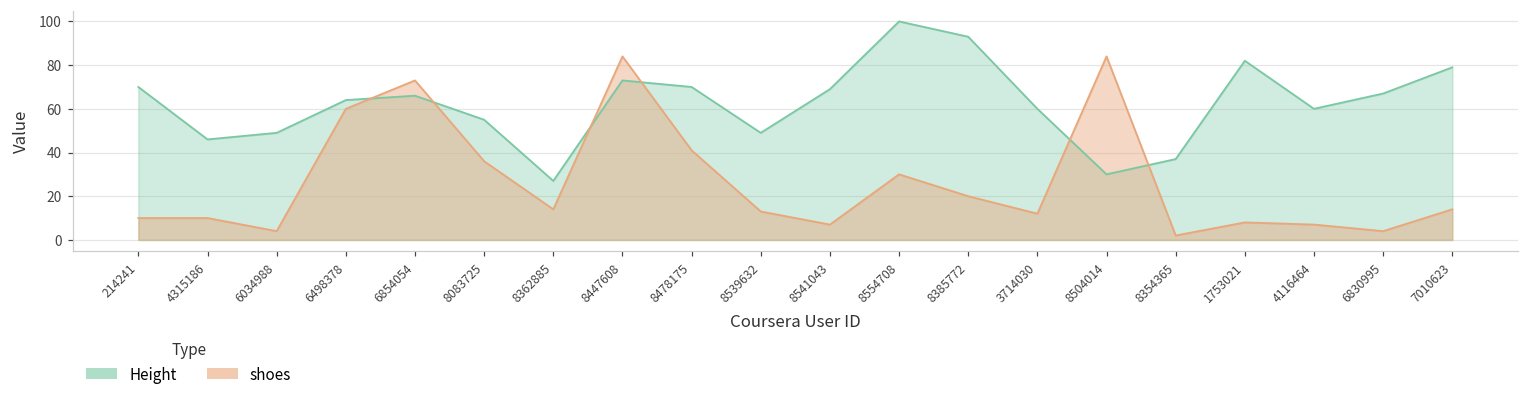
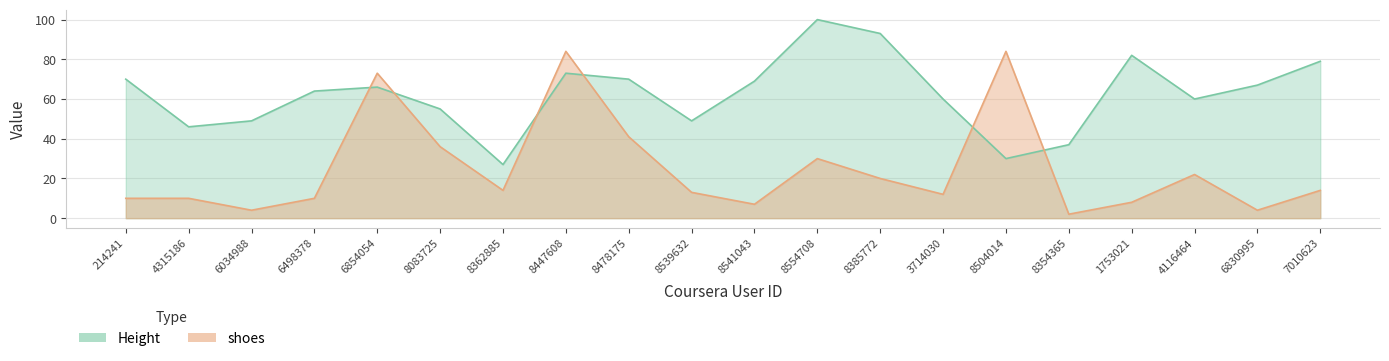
shoes, 6498378: 60 -> 10
shoes, 4116464: 7 -> 22
